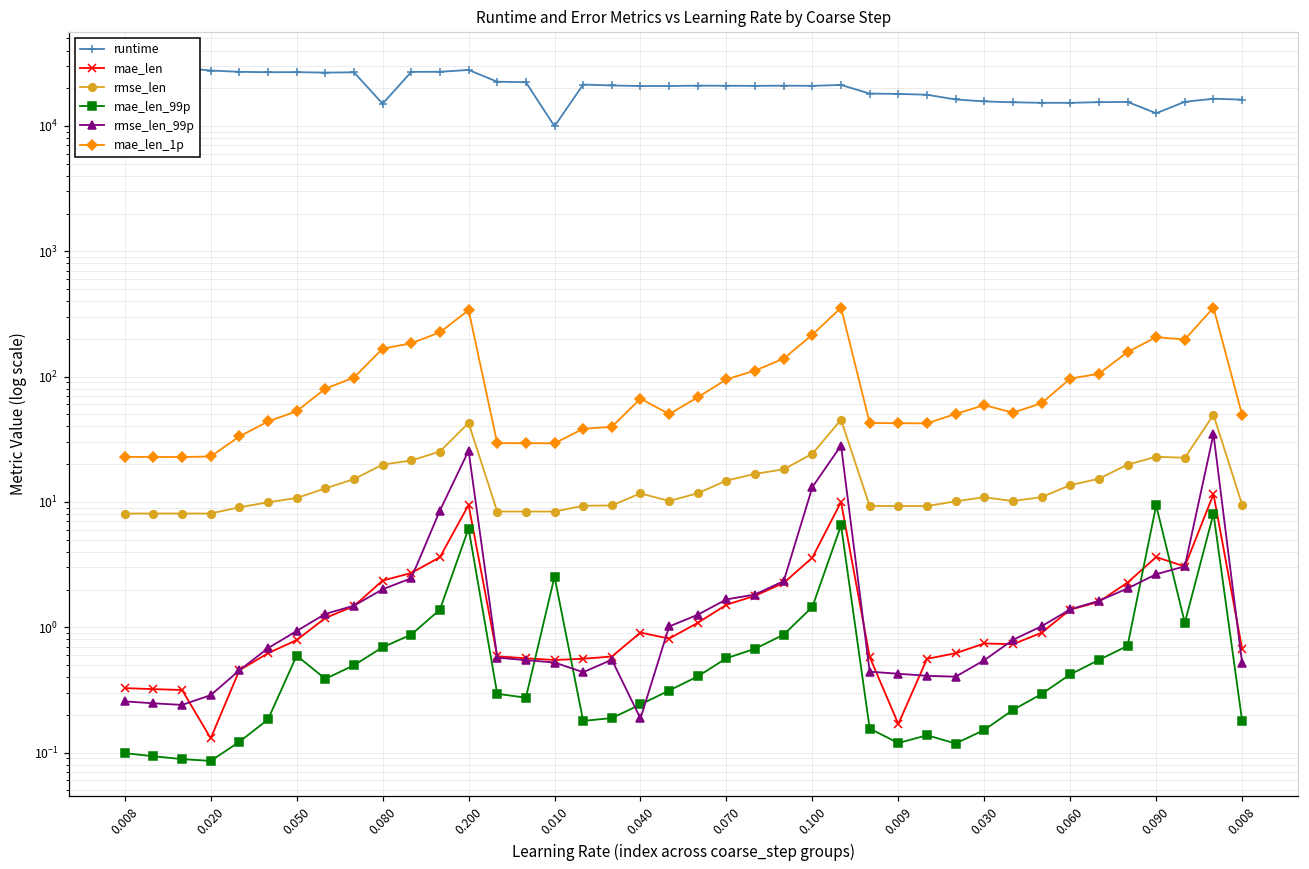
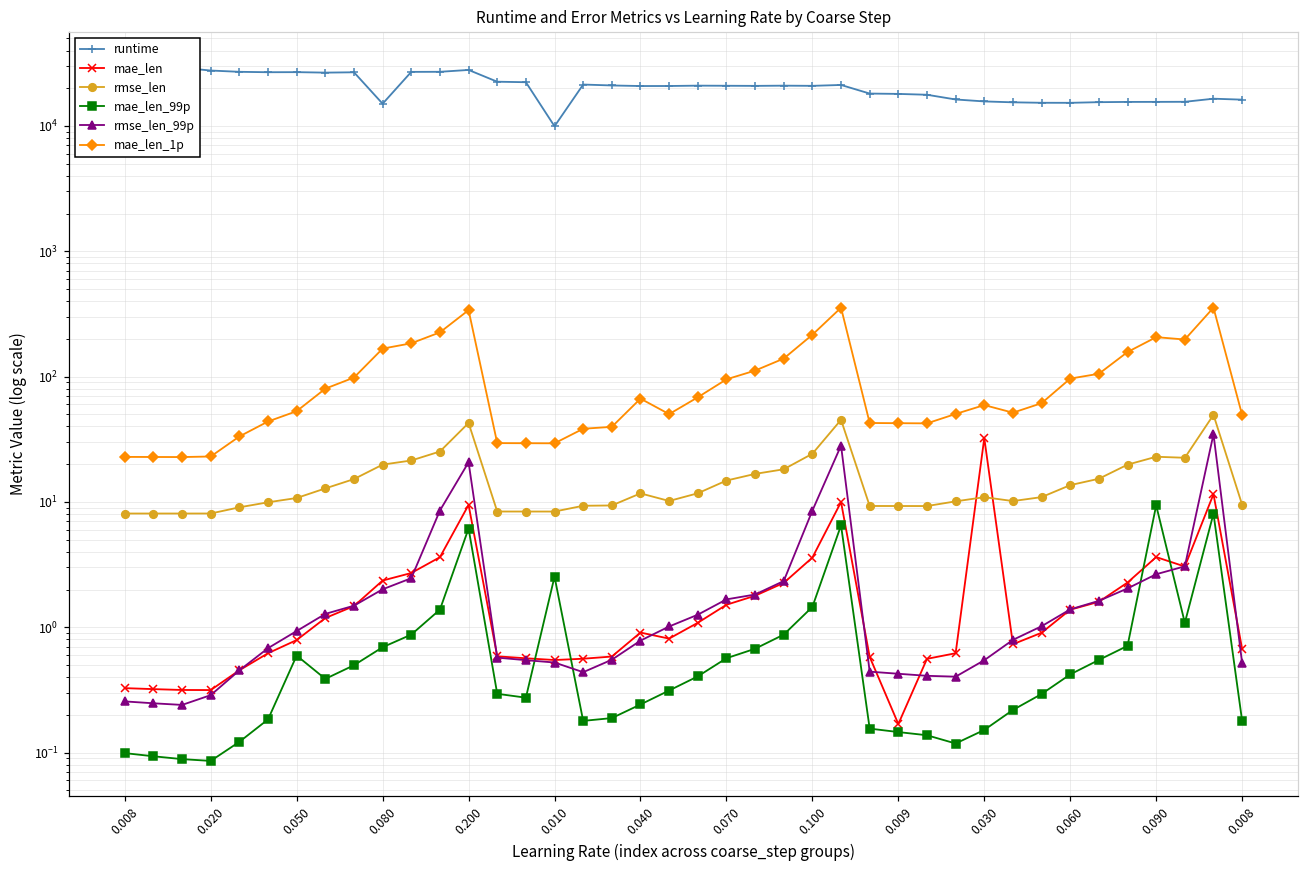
mae_len, 0.020: 0.13 -> 0.32
rmse_len_99p, 0.200: 26 -> 21
rmse_len_99p, 0.040: 0.19 -> 0.8
rmse_len_99p, 0.100: 13 -> 9
mae_len_99p, 0.009: 0.12 -> 0.15
mae_len, 0.030: 0.7 -> 32
runtime, 0.090: 13000 -> 16000
